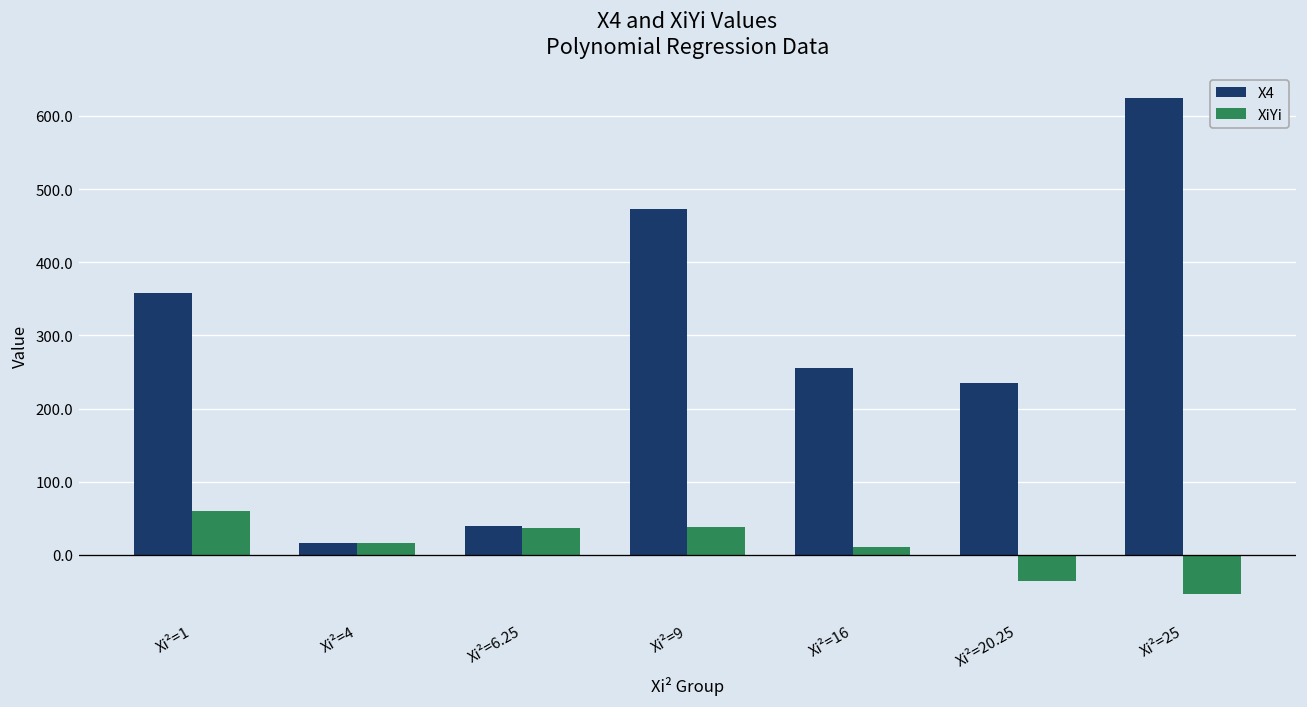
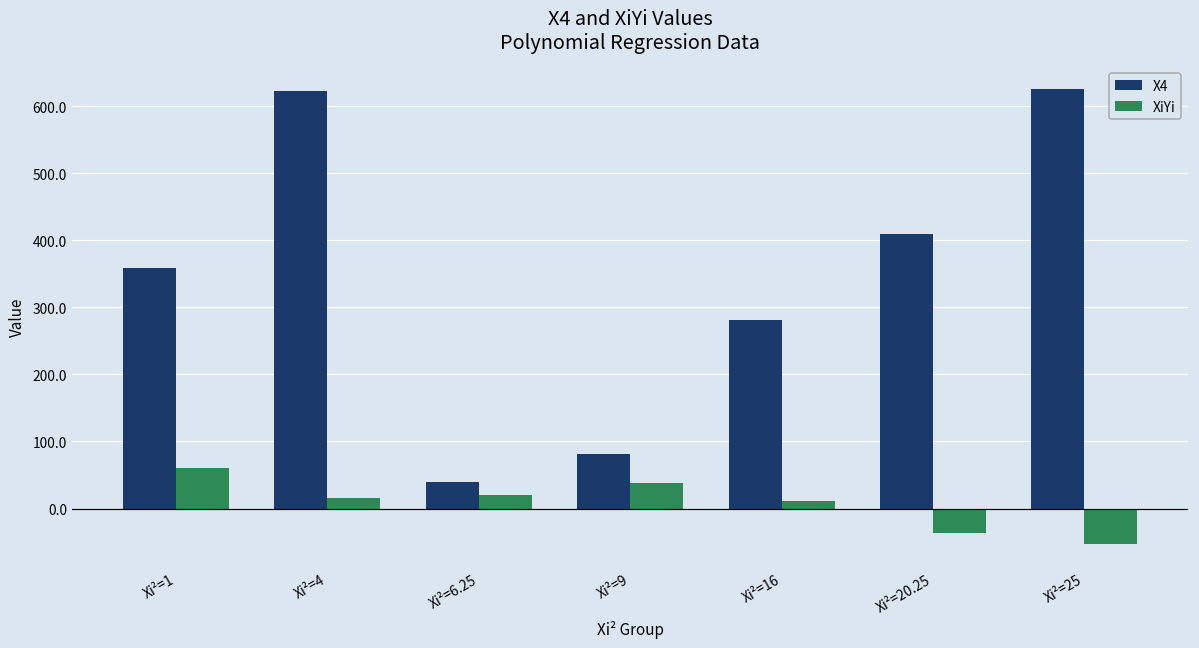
X4, Xi²=4: 20 -> 620
XiYi, Xi²=6.25: 40 -> 20
X4, Xi²=9: 470 -> 80
X4, Xi²=16: 260 -> 280
X4, Xi²=20.25: 230 -> 410
